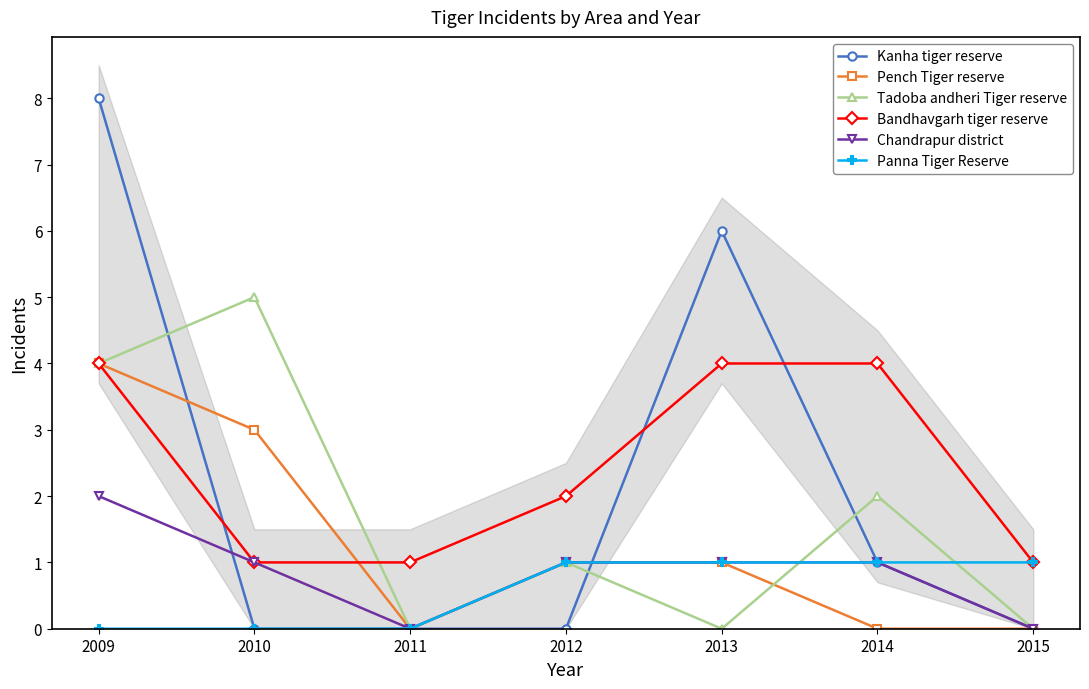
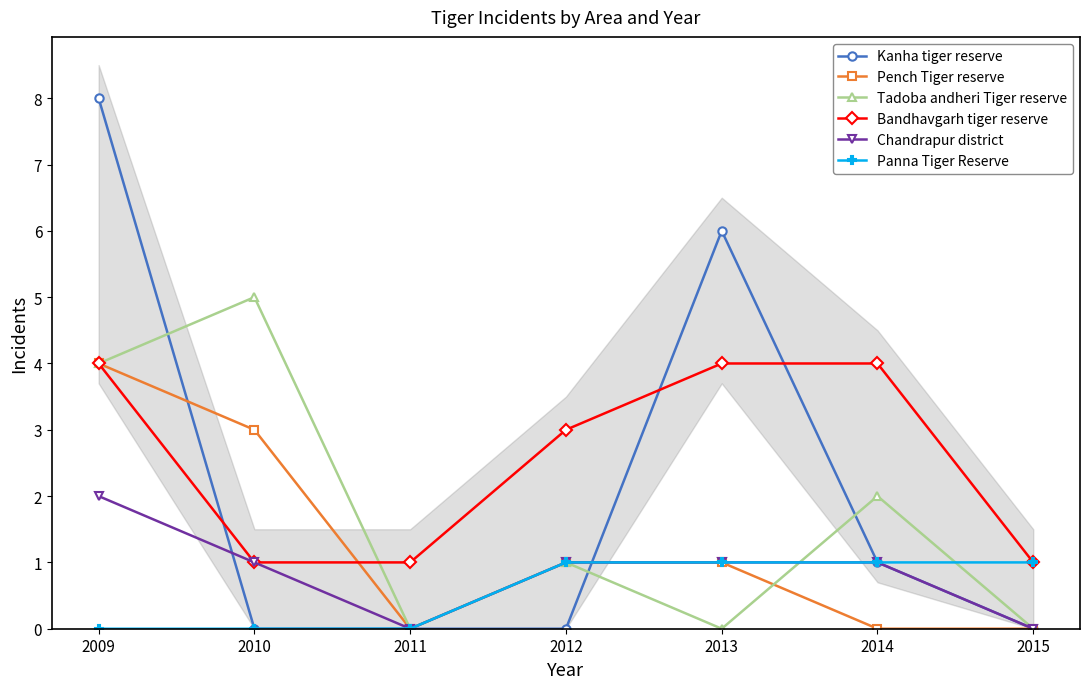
Bandhavgarh tiger reserve, 2012: 2 -> 3
